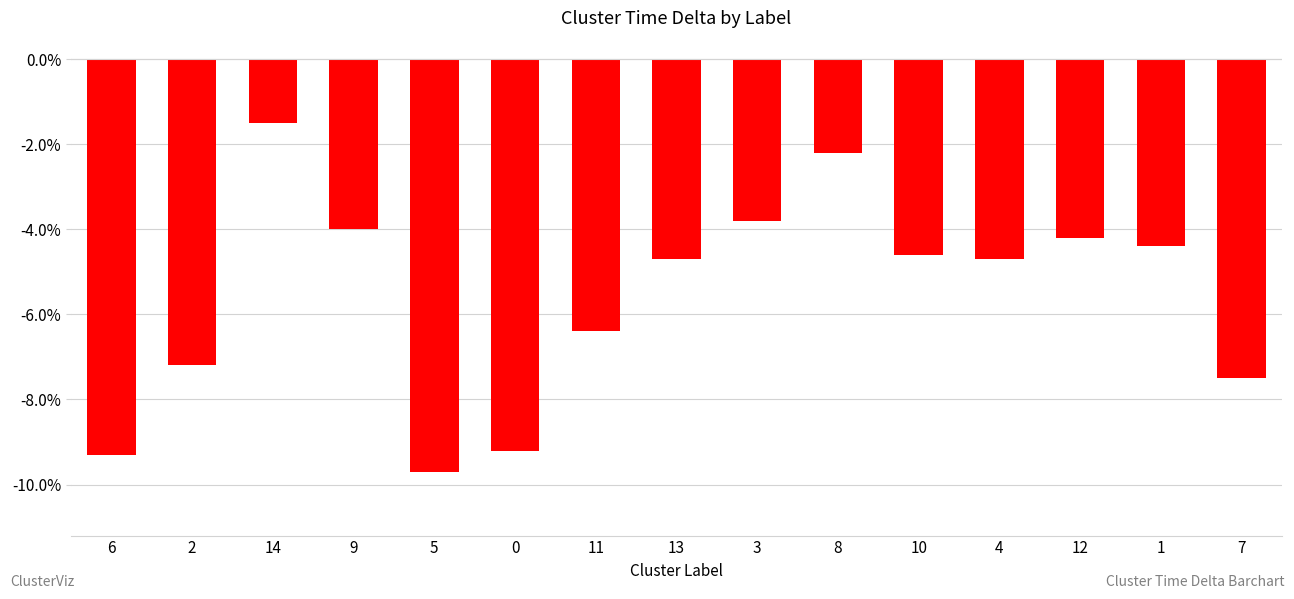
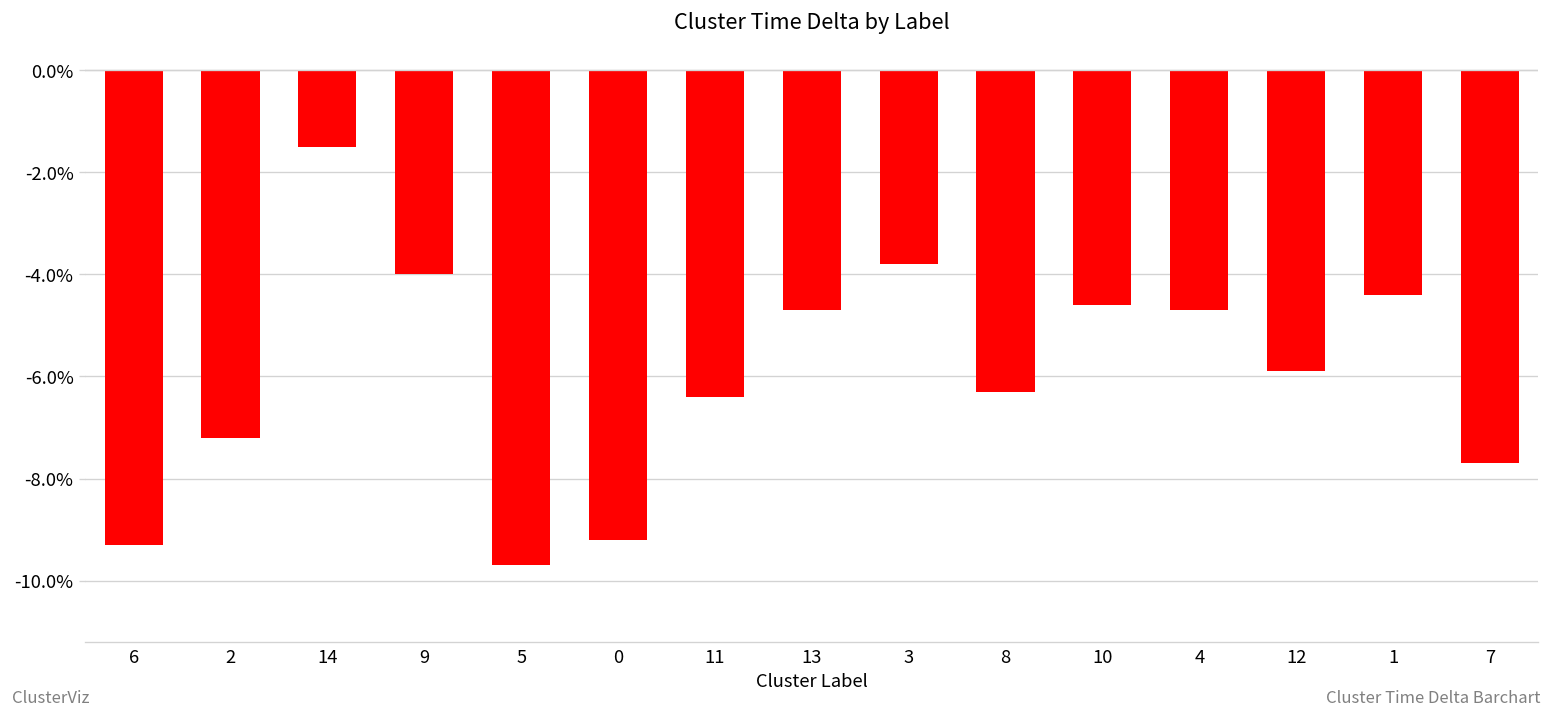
8: -2.2% -> -6.3%
12: -4.2% -> -5.9%
7: -7.5% -> -7.7%
